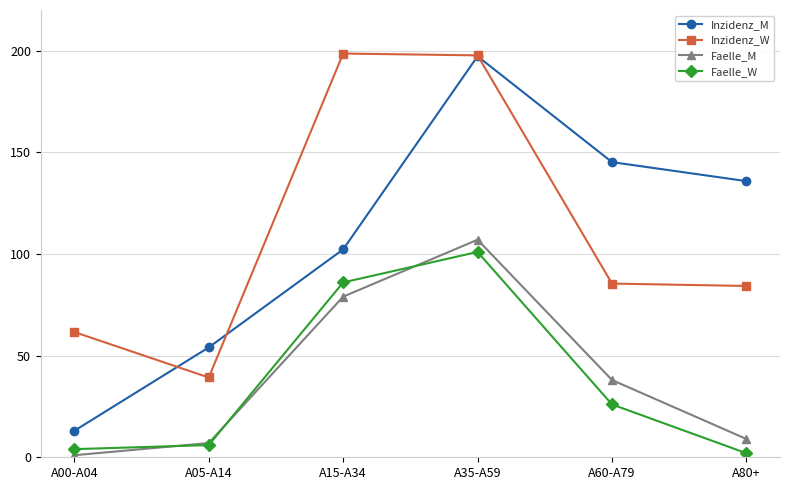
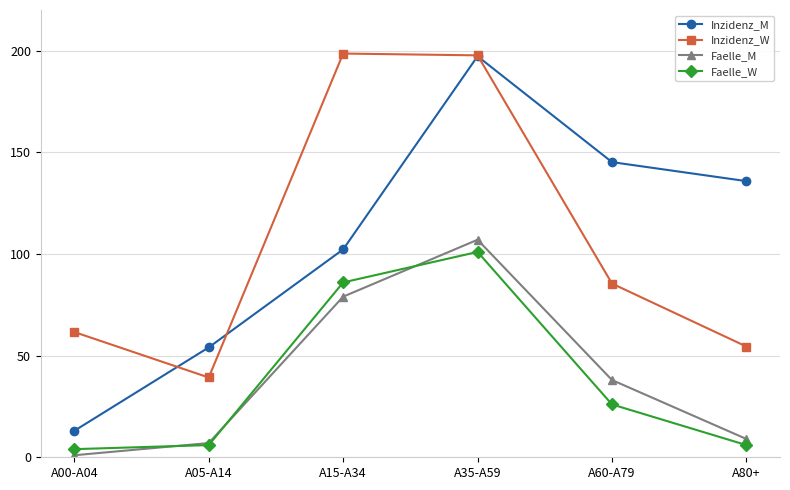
Inzidenz_W, A80+: 84 -> 54
Faelle_W, A80+: 2 -> 6
